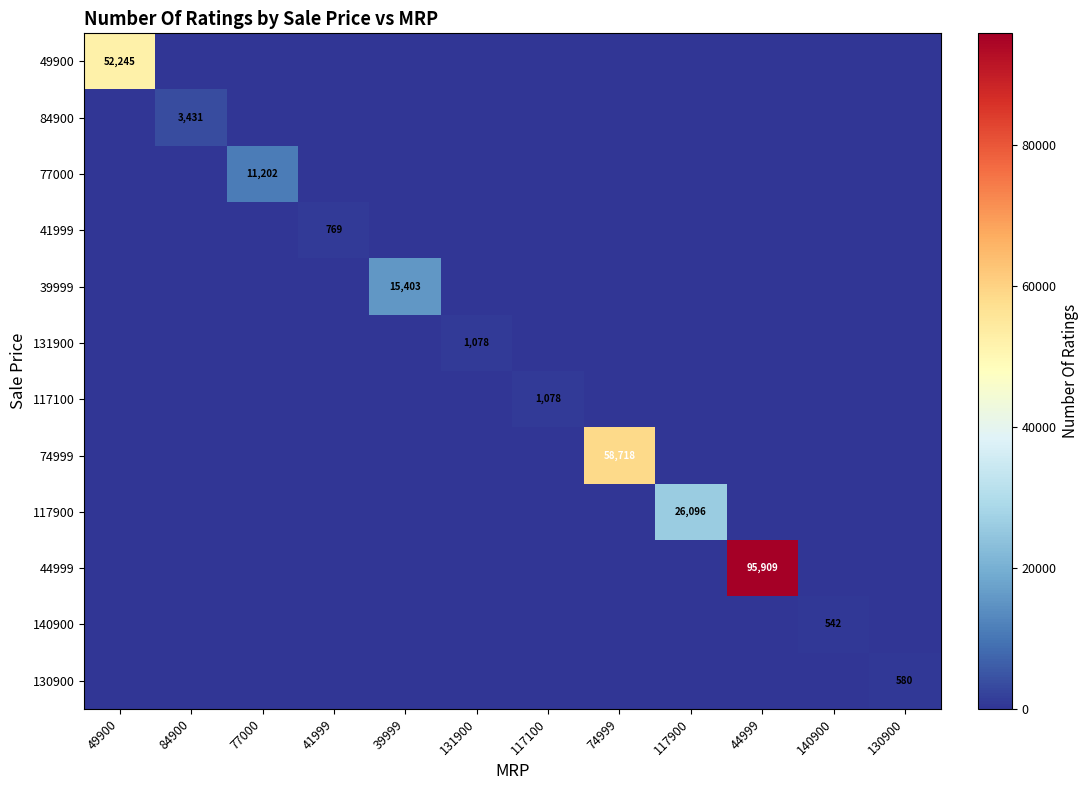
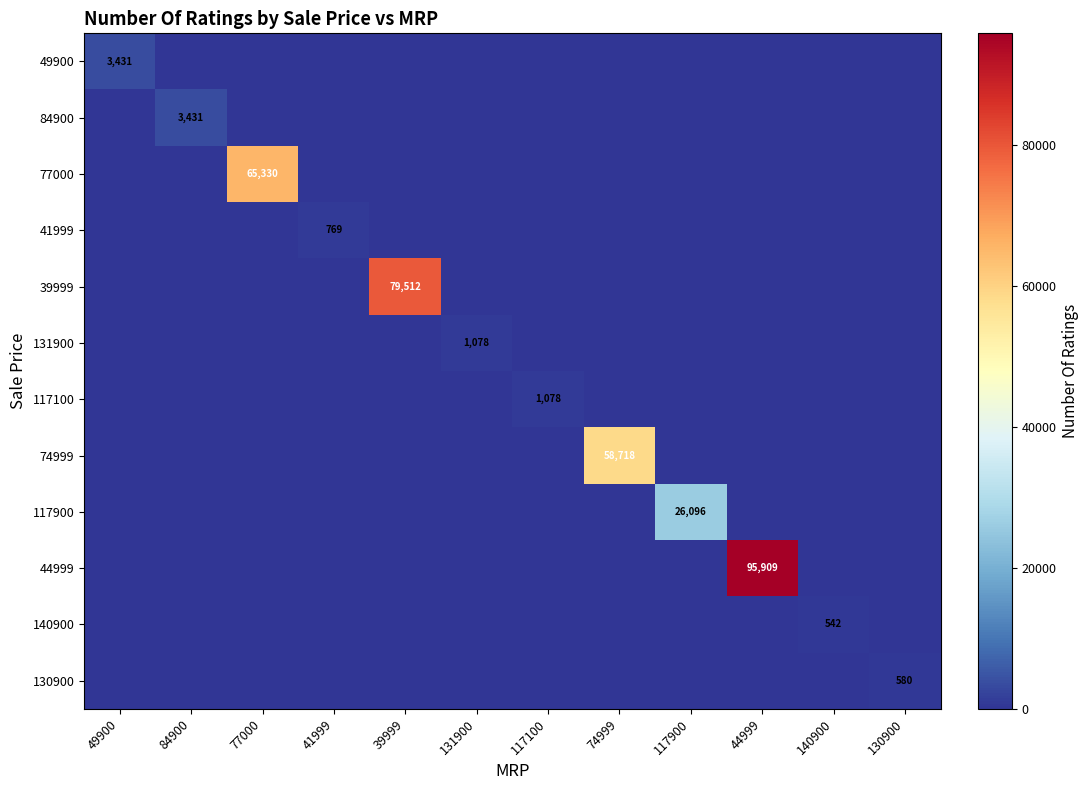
49900, 49900: 52,245 -> 3,431
77000, 77000: 11,202 -> 65,330
39999, 39999: 15,403 -> 79,512
